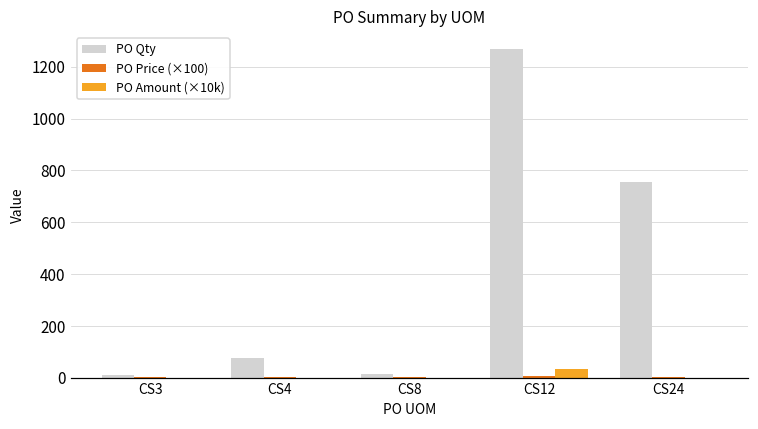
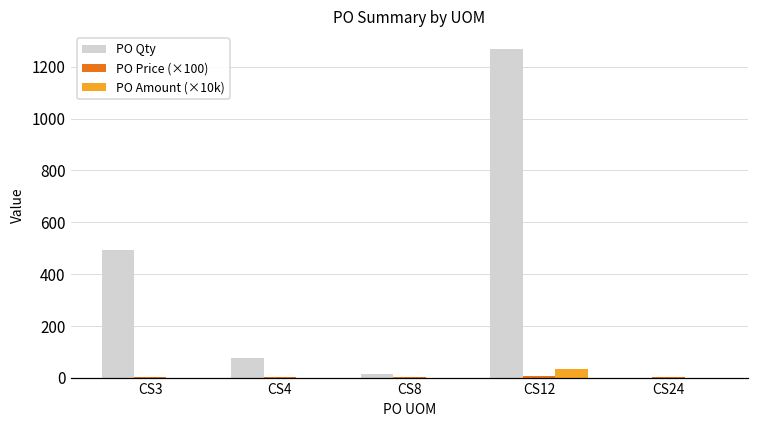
PO Qty, CS3: 10 -> 490
PO Qty, CS24: 750 -> 0
